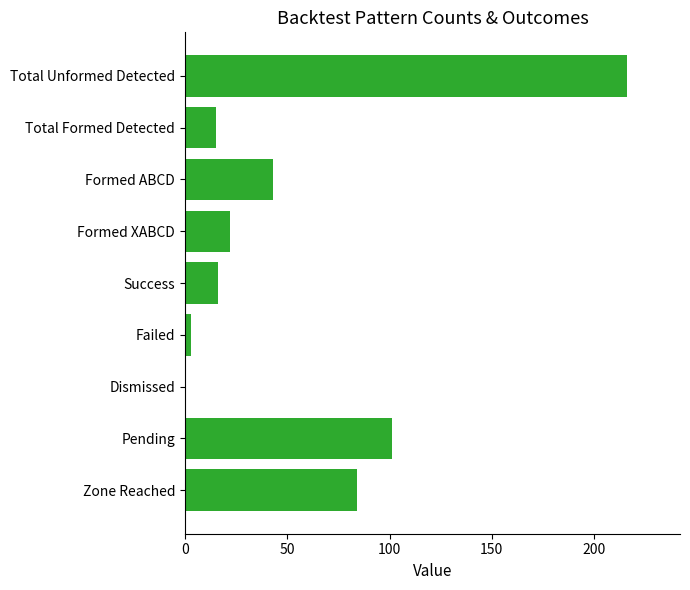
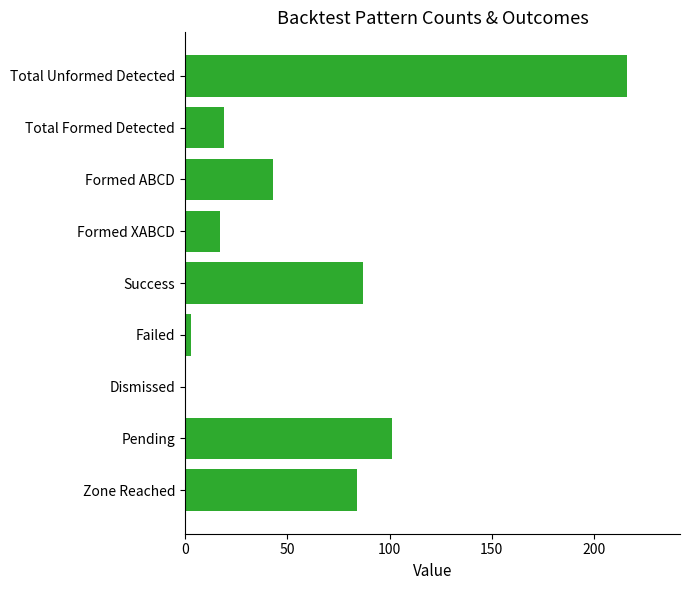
Total Formed Detected: 15 -> 19
Formed XABCD: 22 -> 17
Success: 16 -> 87
